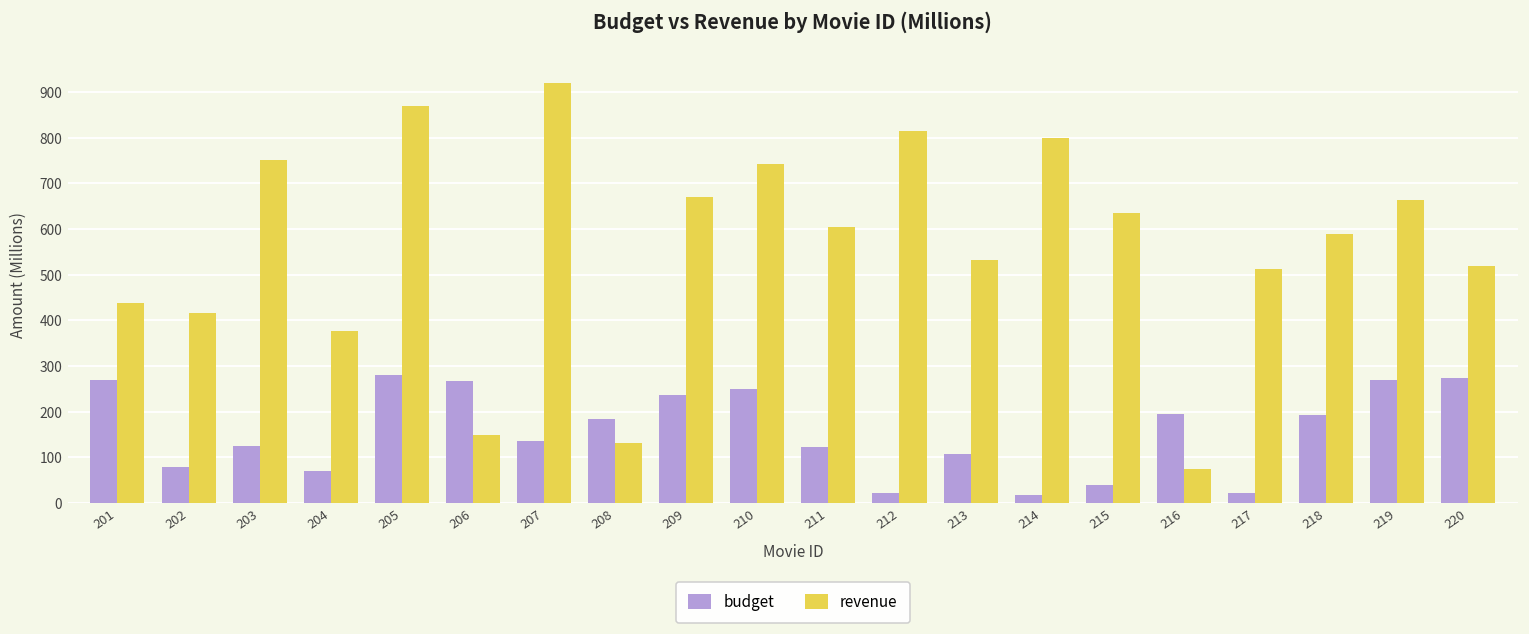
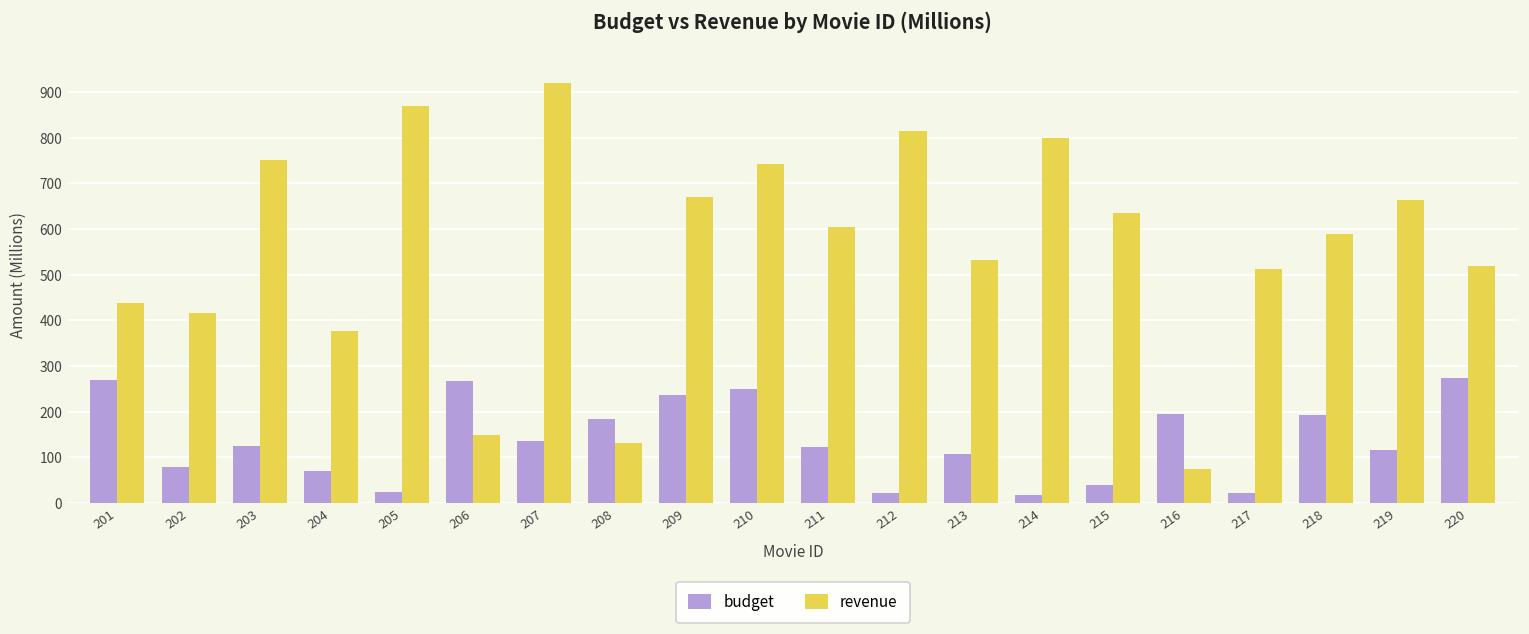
budget, 205: 280 -> 20
budget, 219: 270 -> 120
